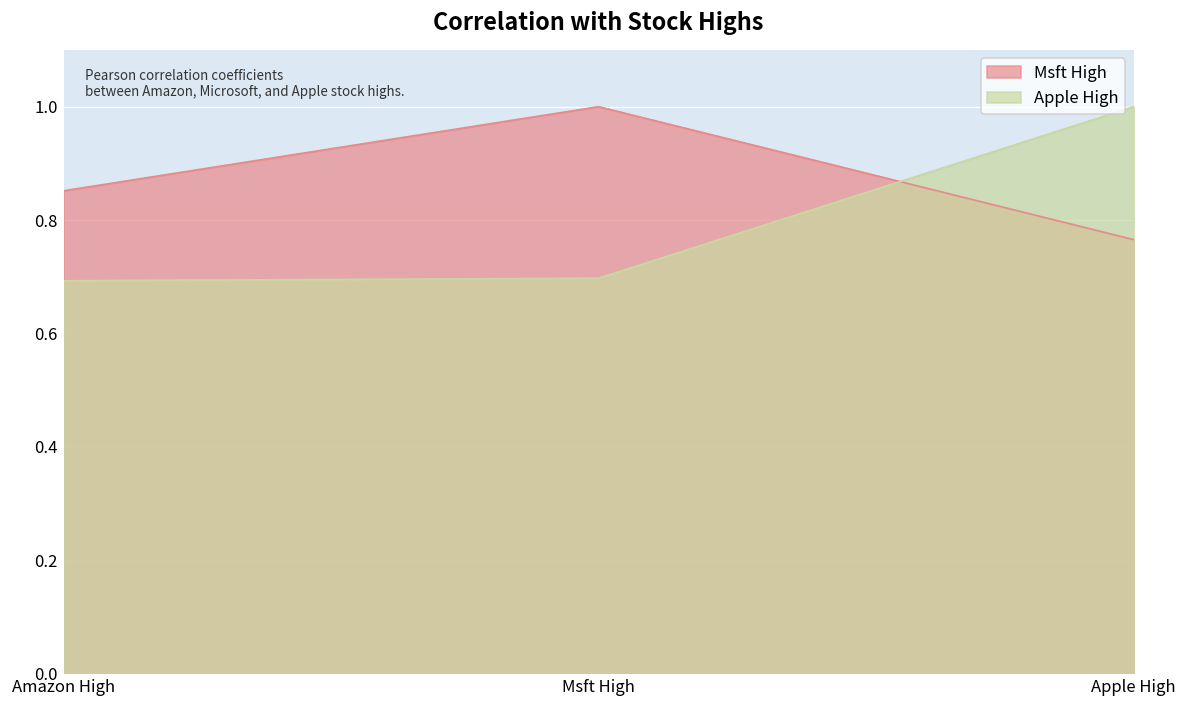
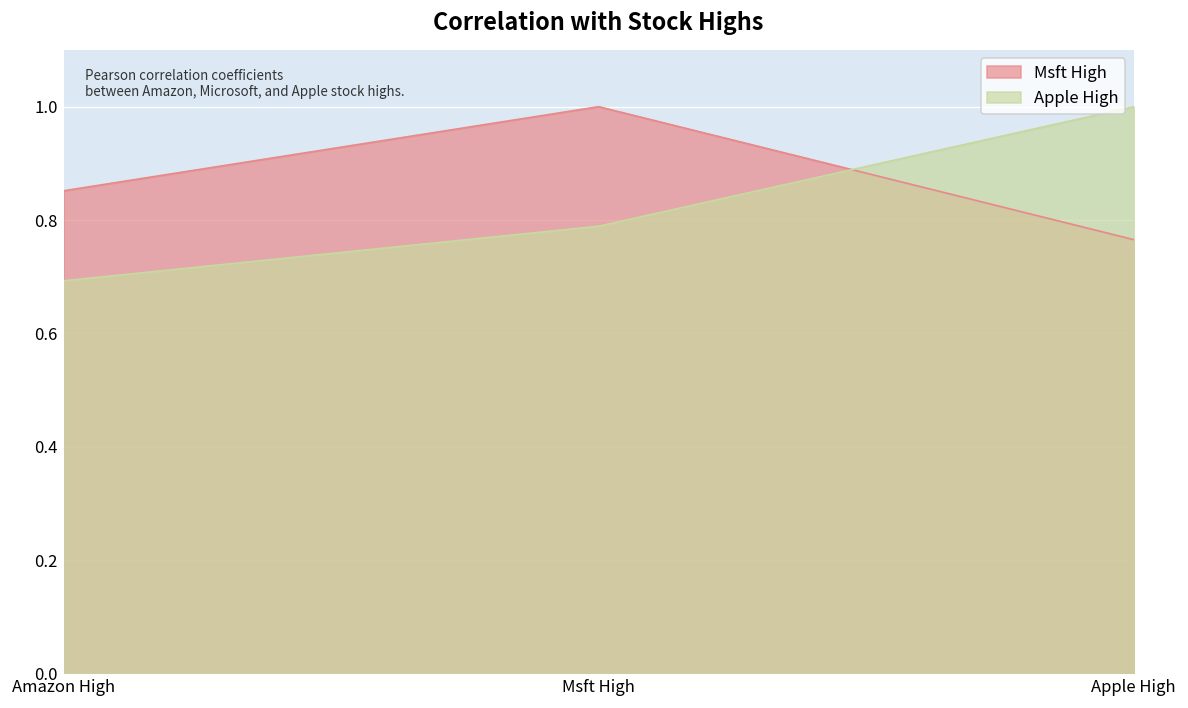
Apple High, Msft High: 0.70 -> 0.79
